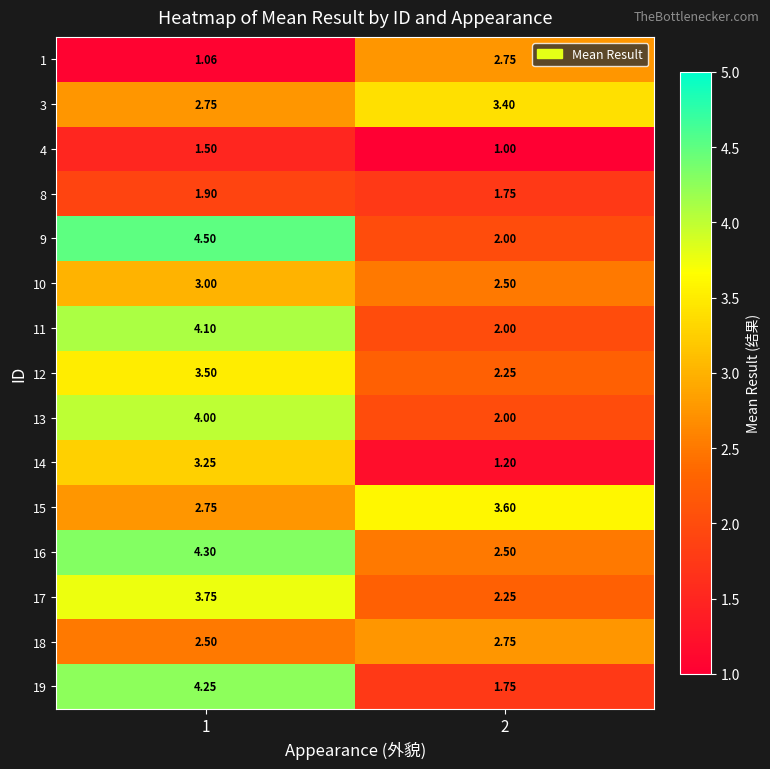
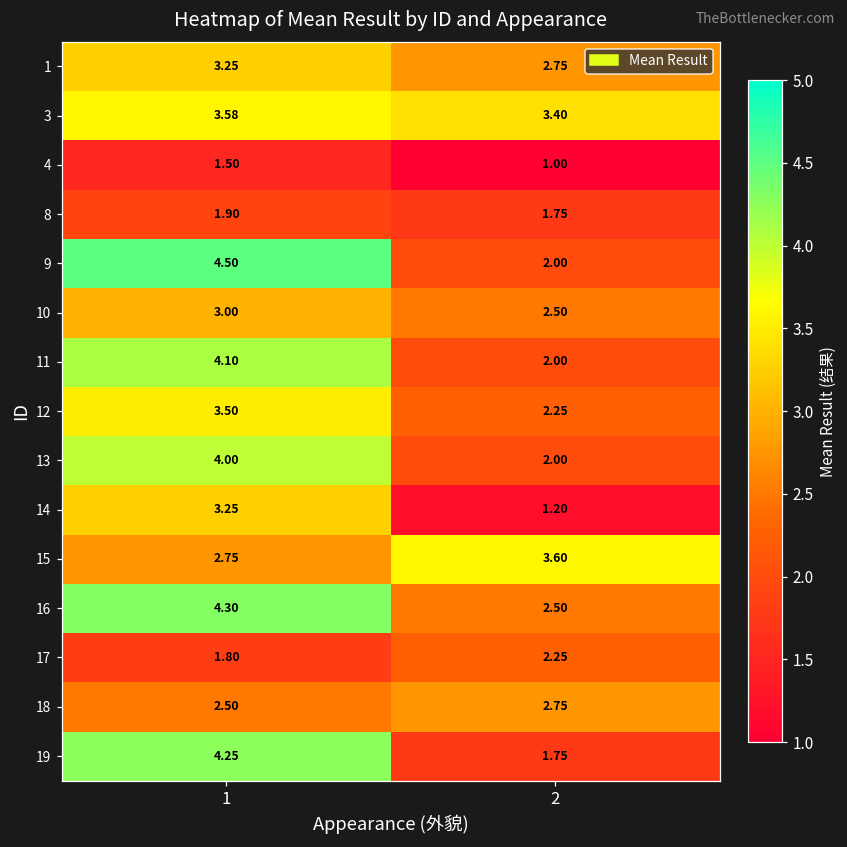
1, 1: 1.06 -> 3.25
3, 1: 2.75 -> 3.58
17, 1: 3.75 -> 1.80
